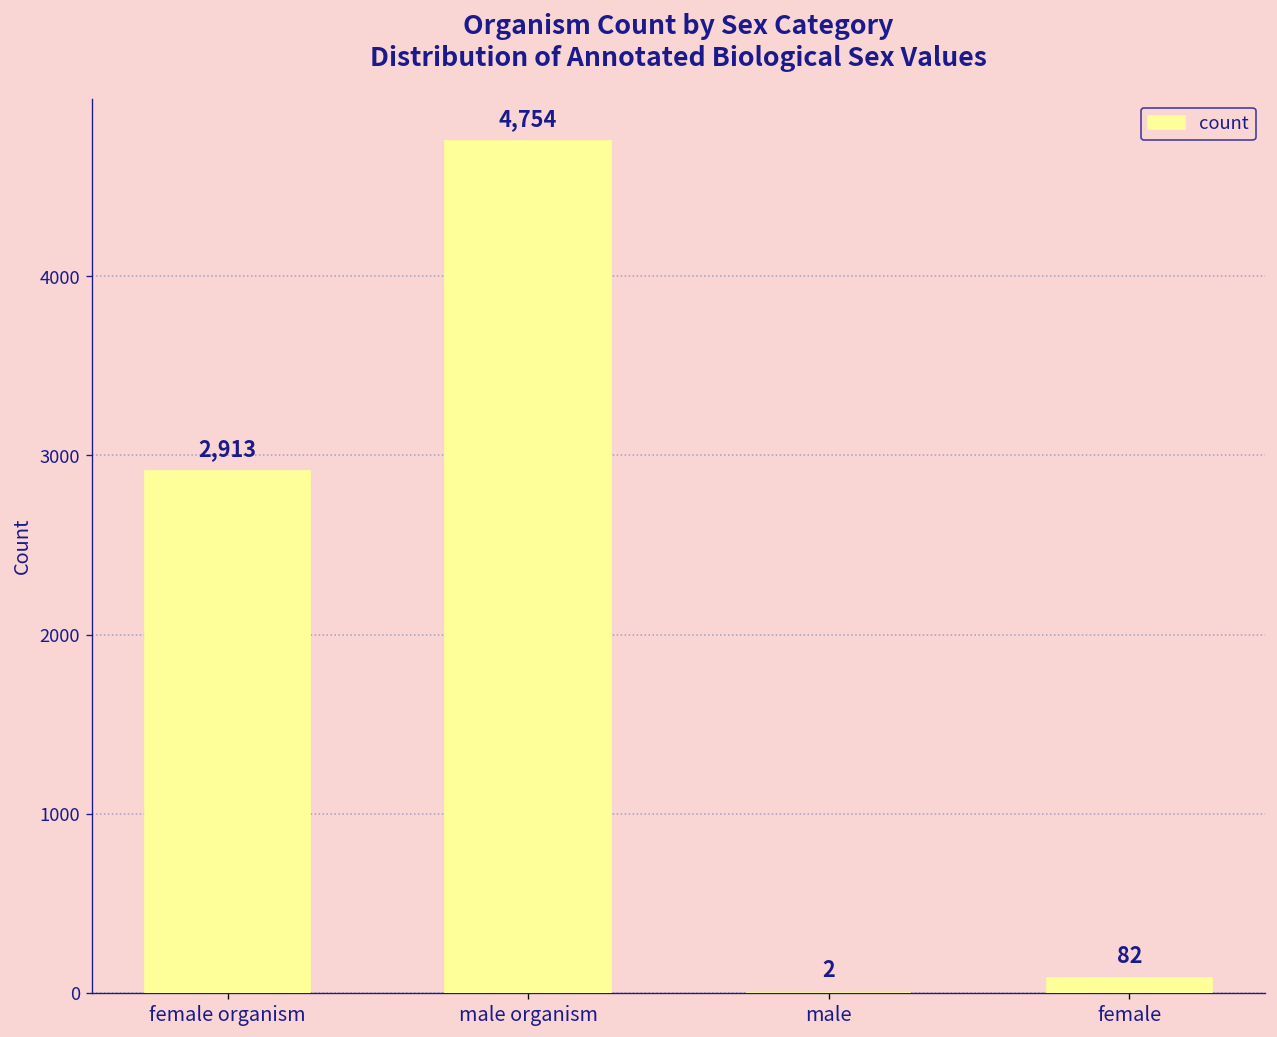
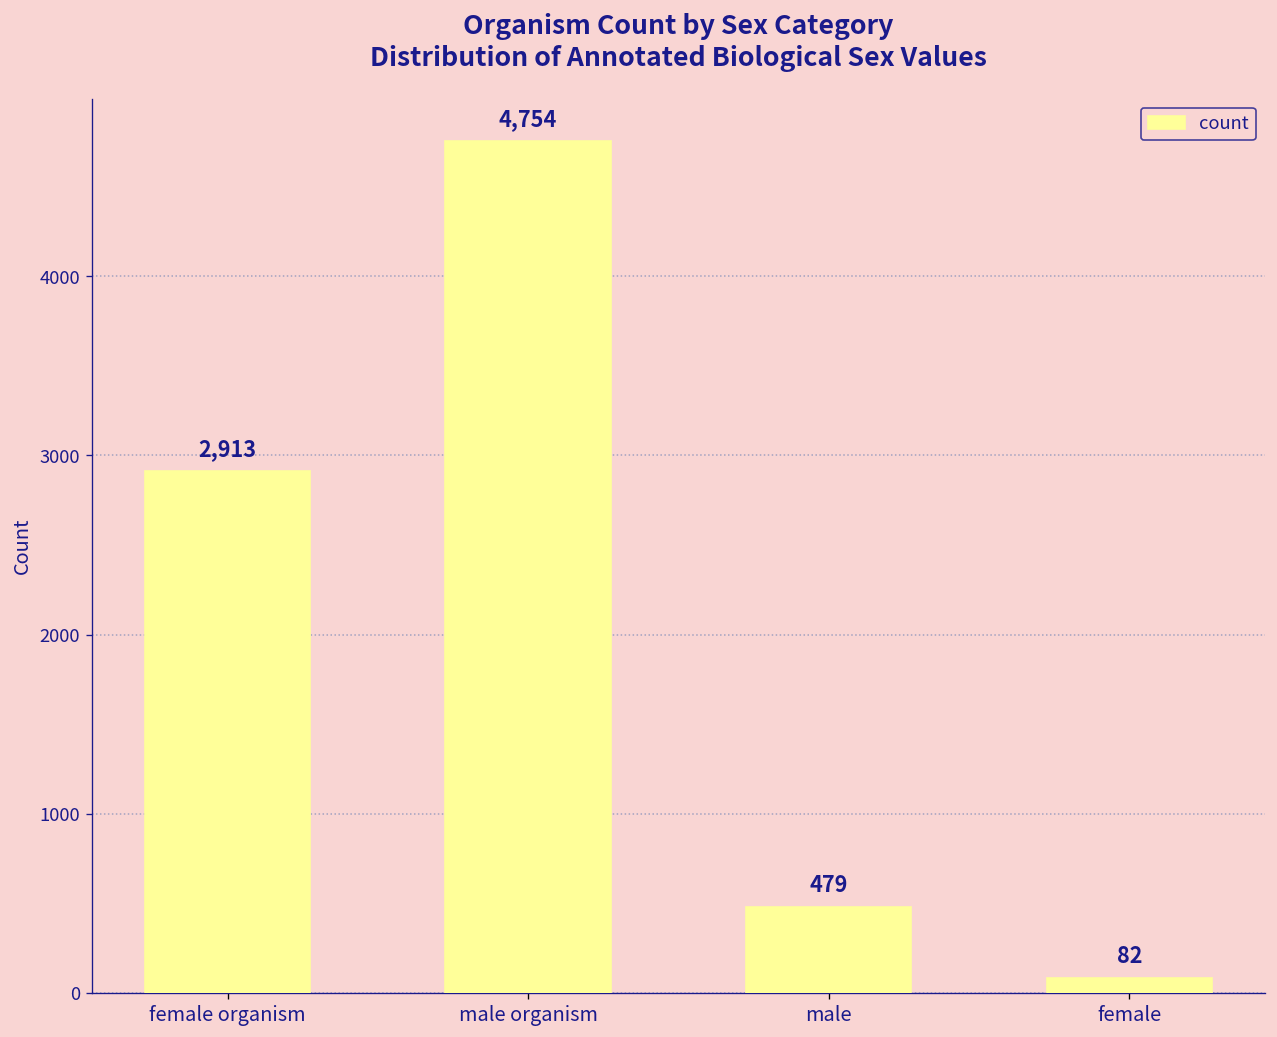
male: 2 -> 479
